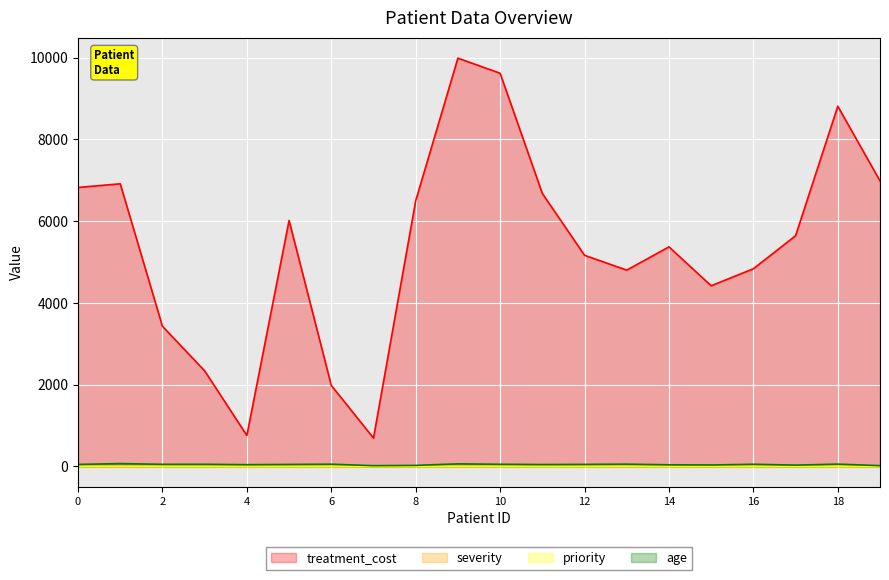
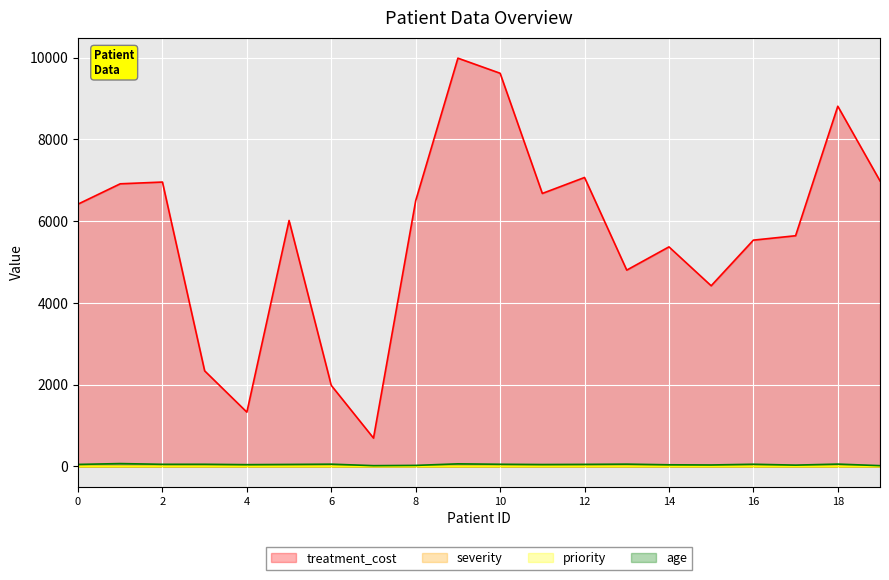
treatment_cost, 0: 6800 -> 6400
treatment_cost, 2: 3400 -> 7000
treatment_cost, 4: 800 -> 1300
treatment_cost, 12: 5200 -> 7100
treatment_cost, 16: 4800 -> 5500
